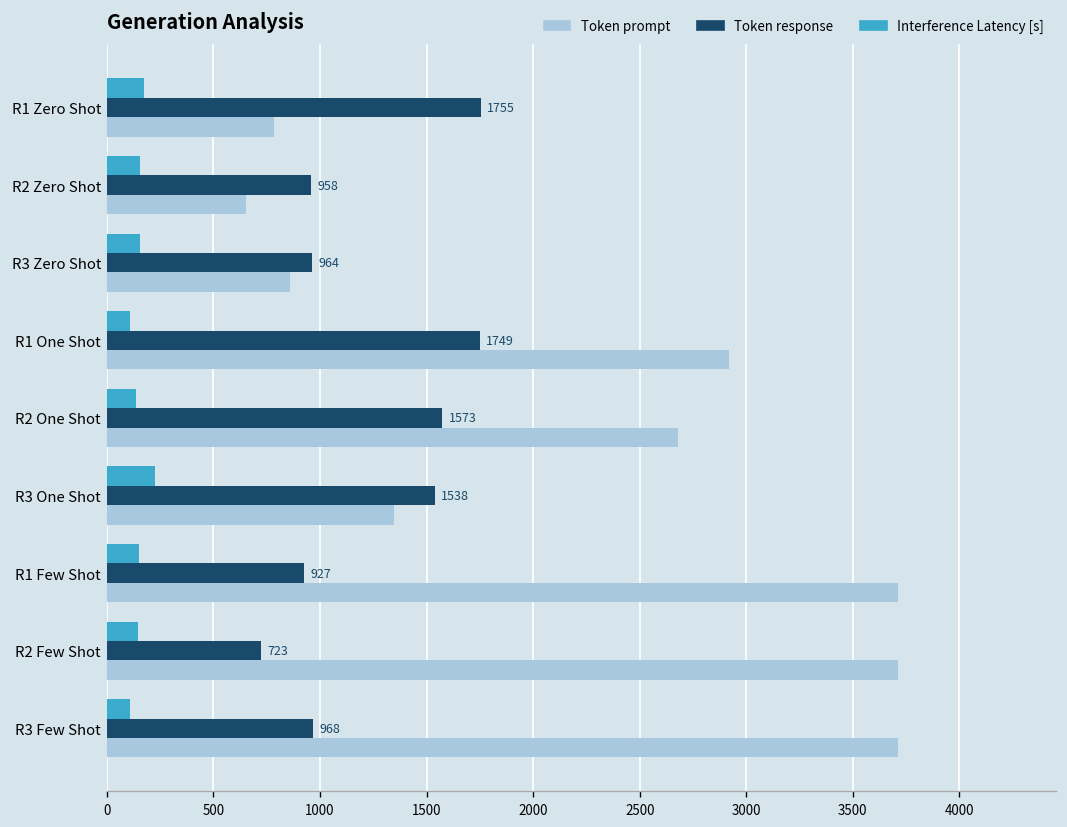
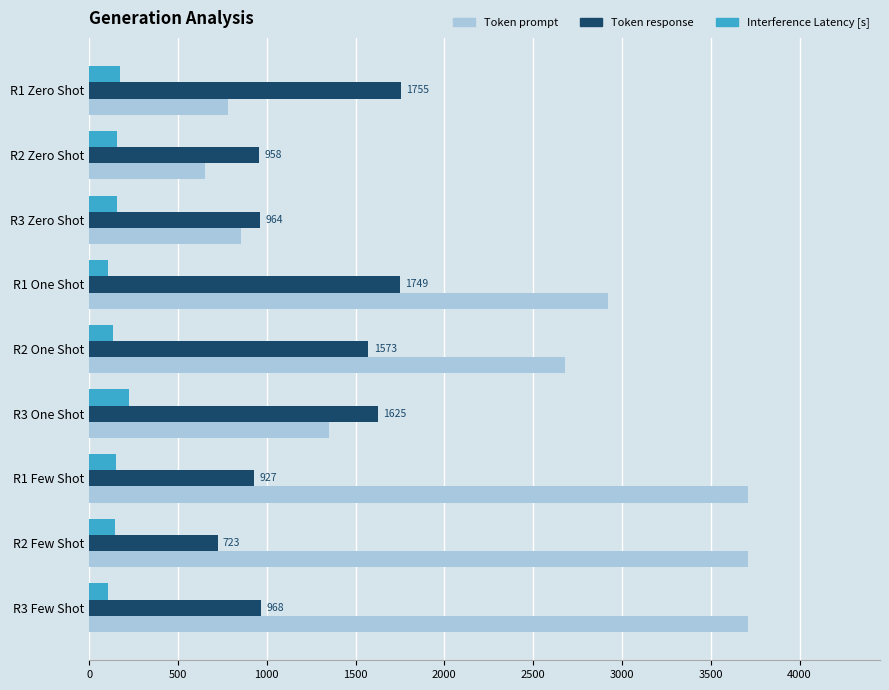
Token response, R3 One Shot: 1538 -> 1625
